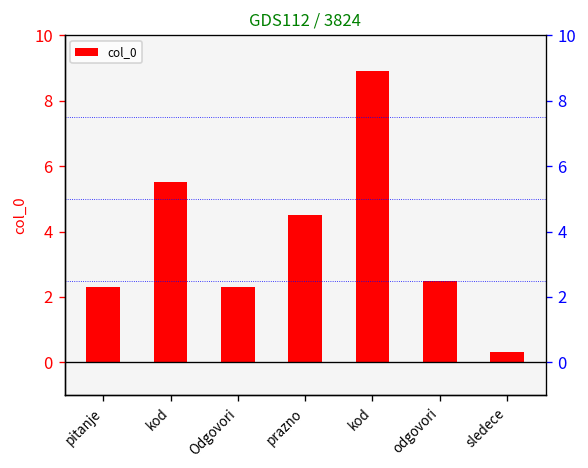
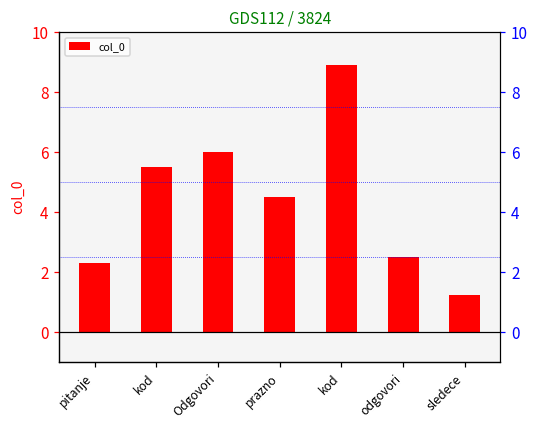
Odgovori: 2.3 -> 6.0
sledece: 0.3 -> 1.2
